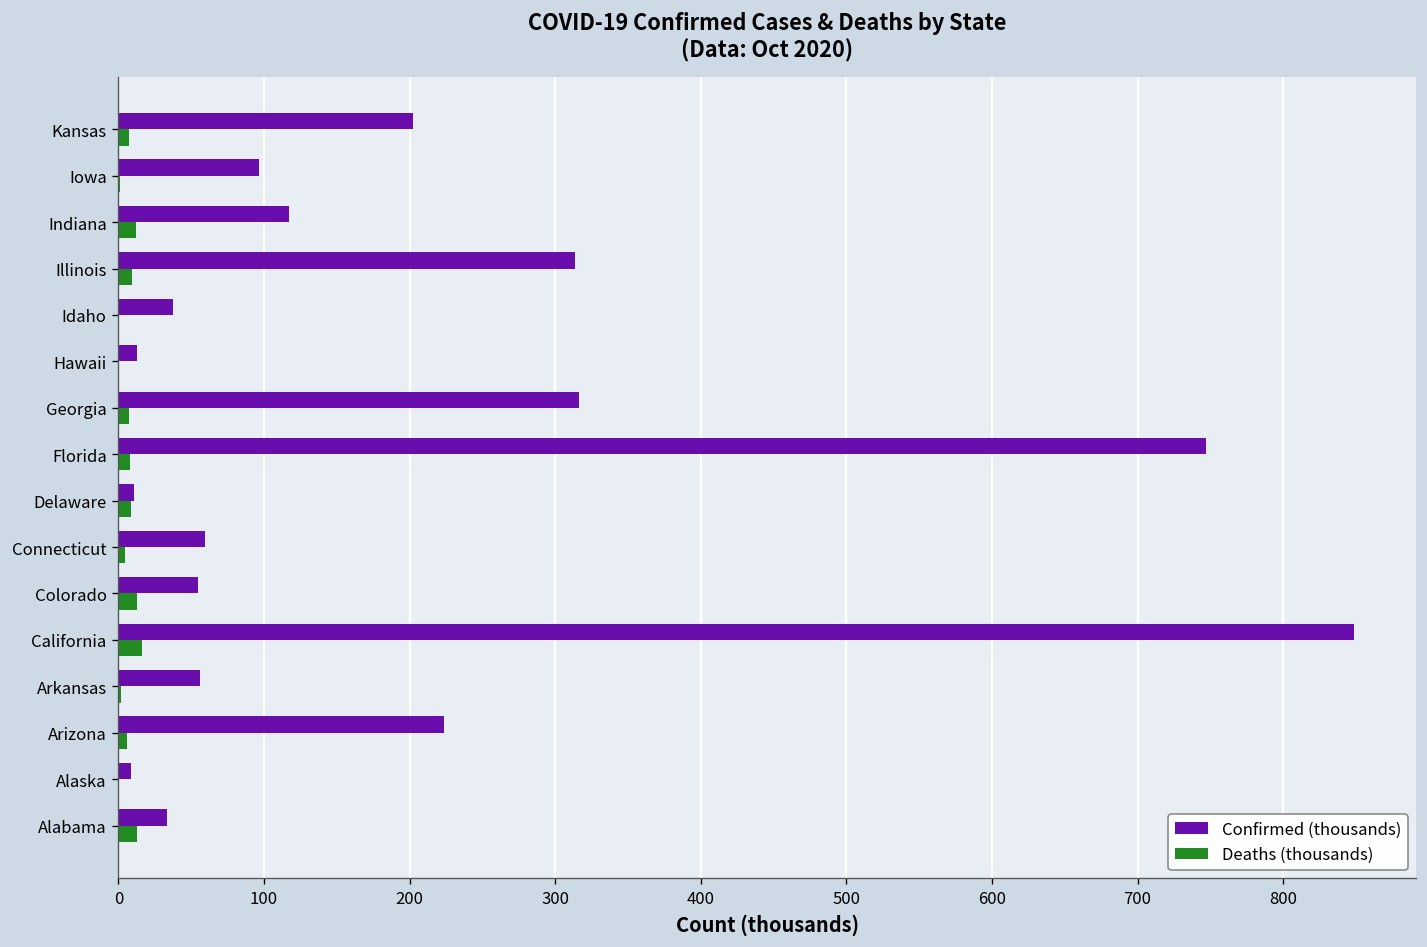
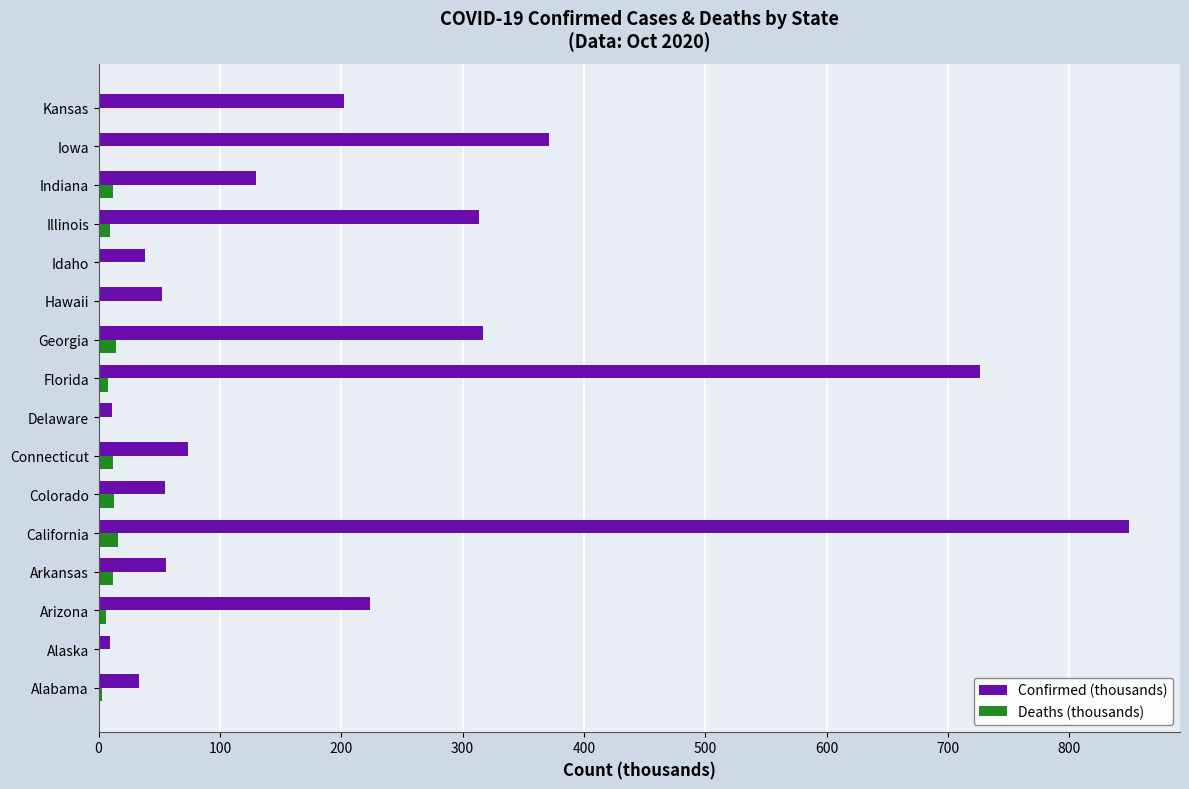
Deaths (thousands), Kansas: 8 -> 1
Confirmed (thousands), Iowa: 97 -> 371
Confirmed (thousands), Indiana: 117 -> 130
Confirmed (thousands), Hawaii: 13 -> 52
Deaths (thousands), Georgia: 7 -> 14
Confirmed (thousands), Florida: 747 -> 726
Deaths (thousands), Delaware: 8 -> 1
Confirmed (thousands), Connecticut: 60 -> 73
Deaths (thousands), Connecticut: 5 -> 12
Deaths (thousands), Arkansas: 2 -> 12
Deaths (thousands), Alabama: 13 -> 3
